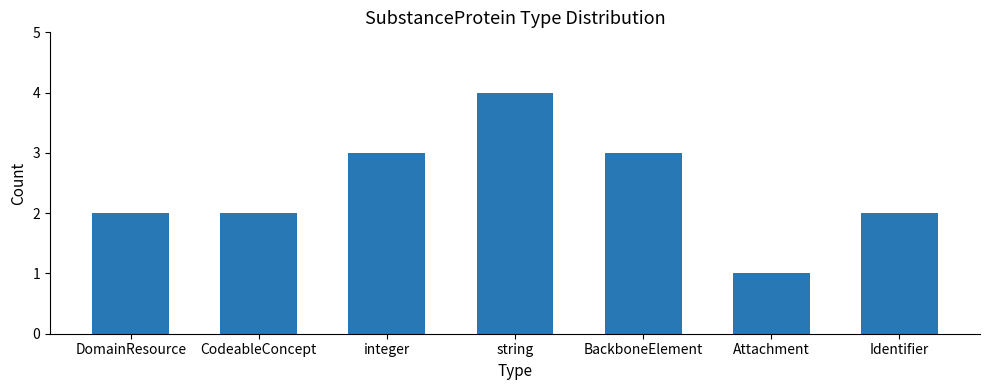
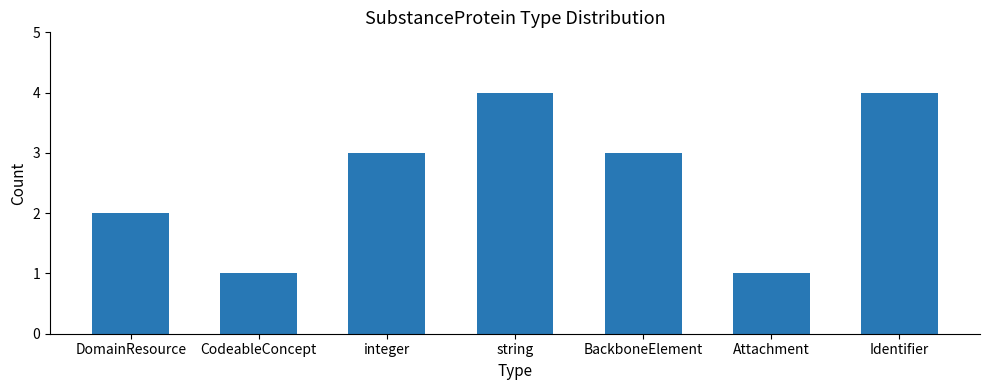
CodeableConcept: 2 -> 1
Identifier: 2 -> 4
